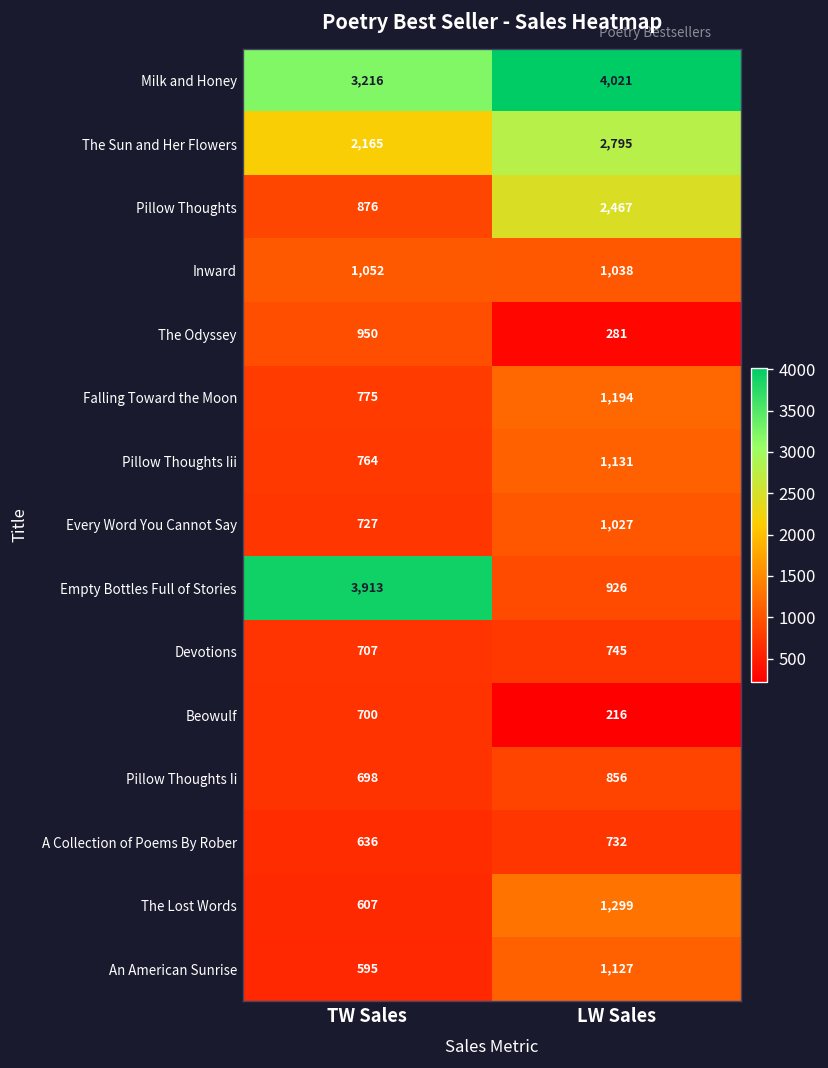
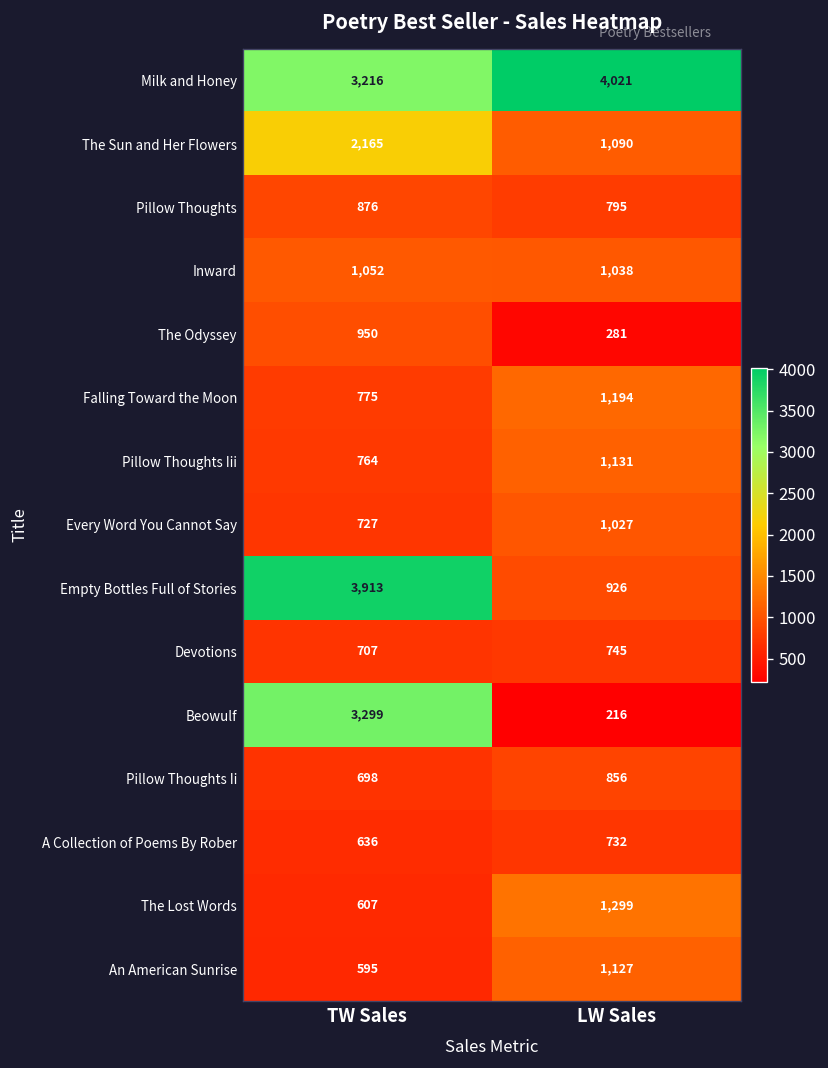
The Sun and Her Flowers, LW Sales: 2,795 -> 1,090
Pillow Thoughts, LW Sales: 2,467 -> 795
Beowulf, TW Sales: 700 -> 3,299
